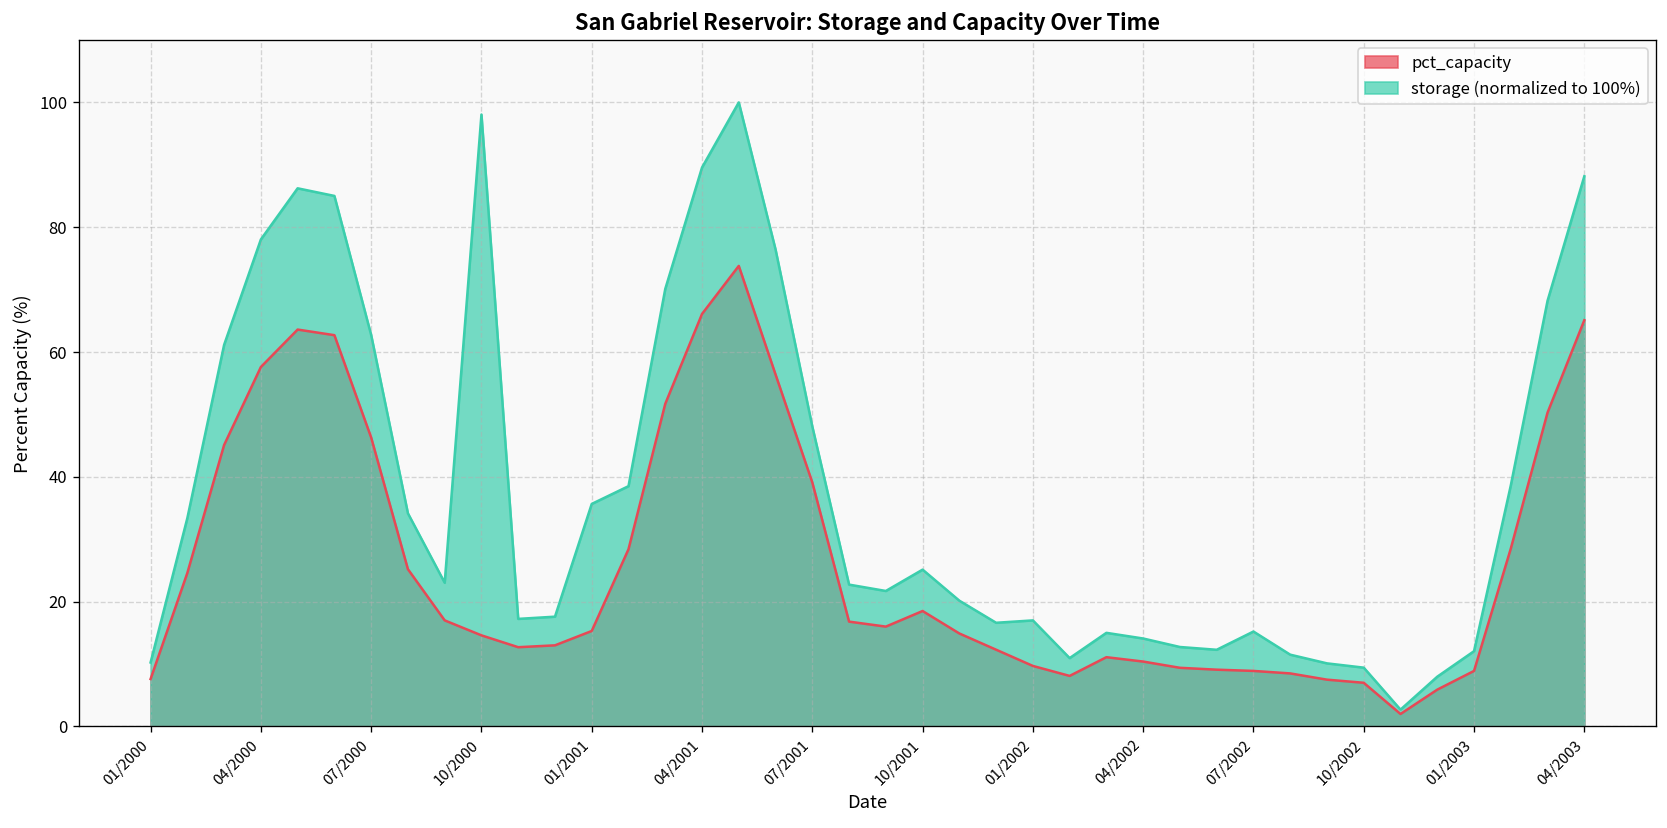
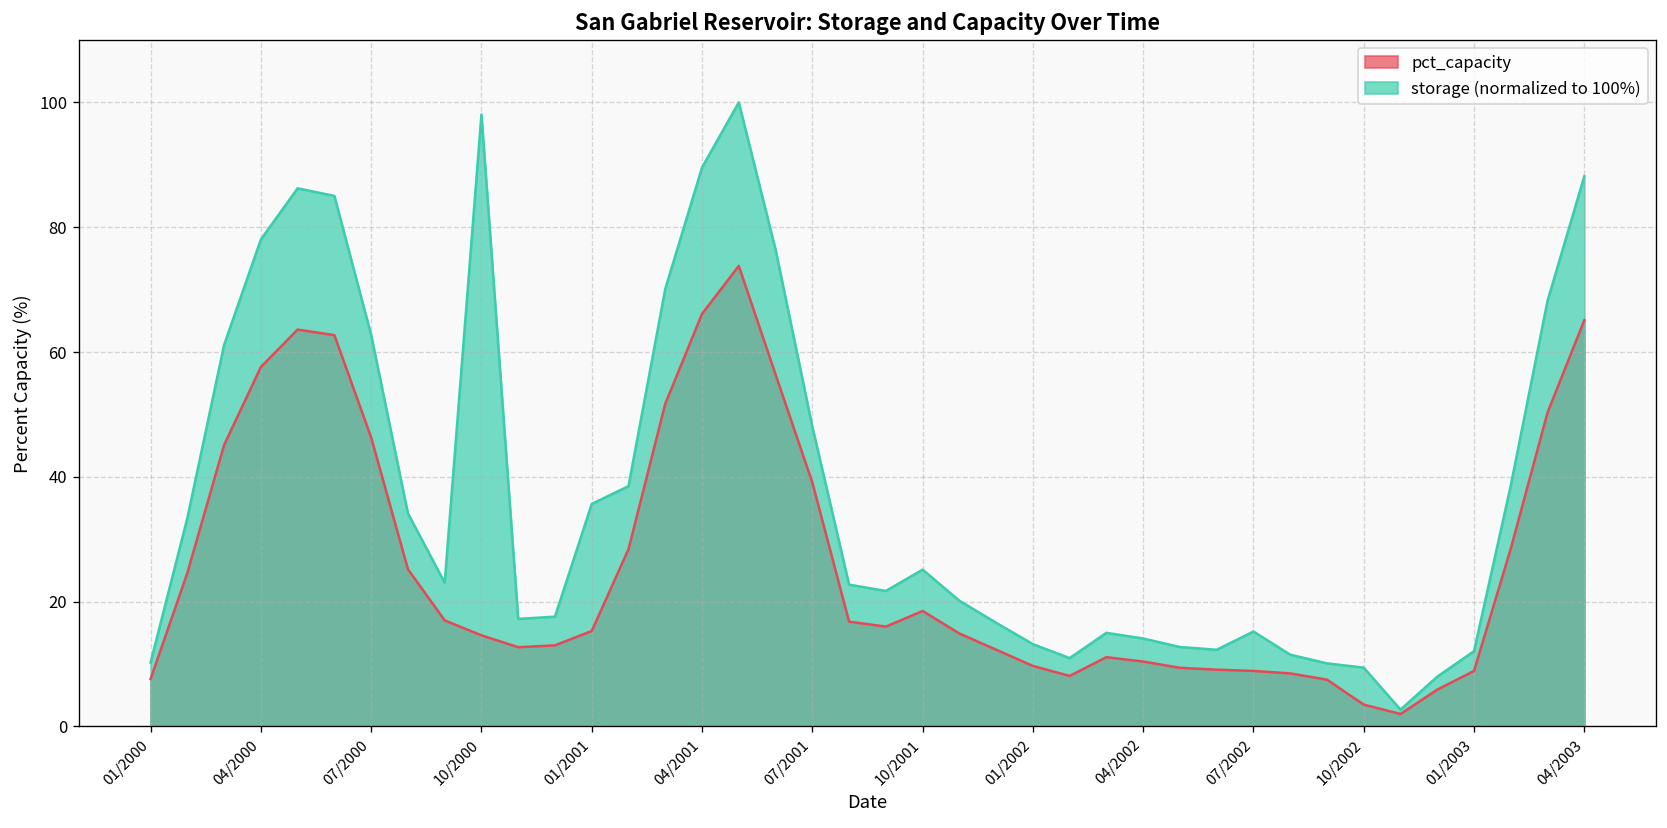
storage (normalized to 100%), 01/2002: 17 -> 13
pct_capacity, 10/2002: 7 -> 4
